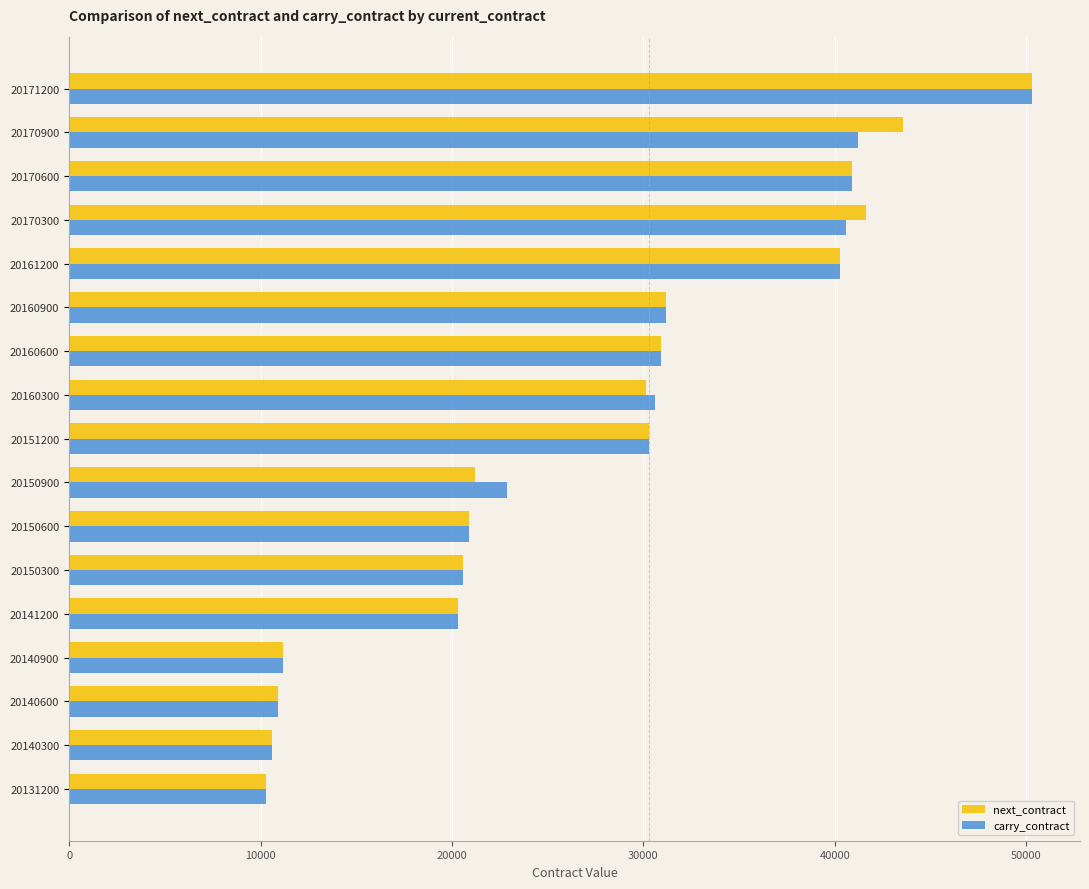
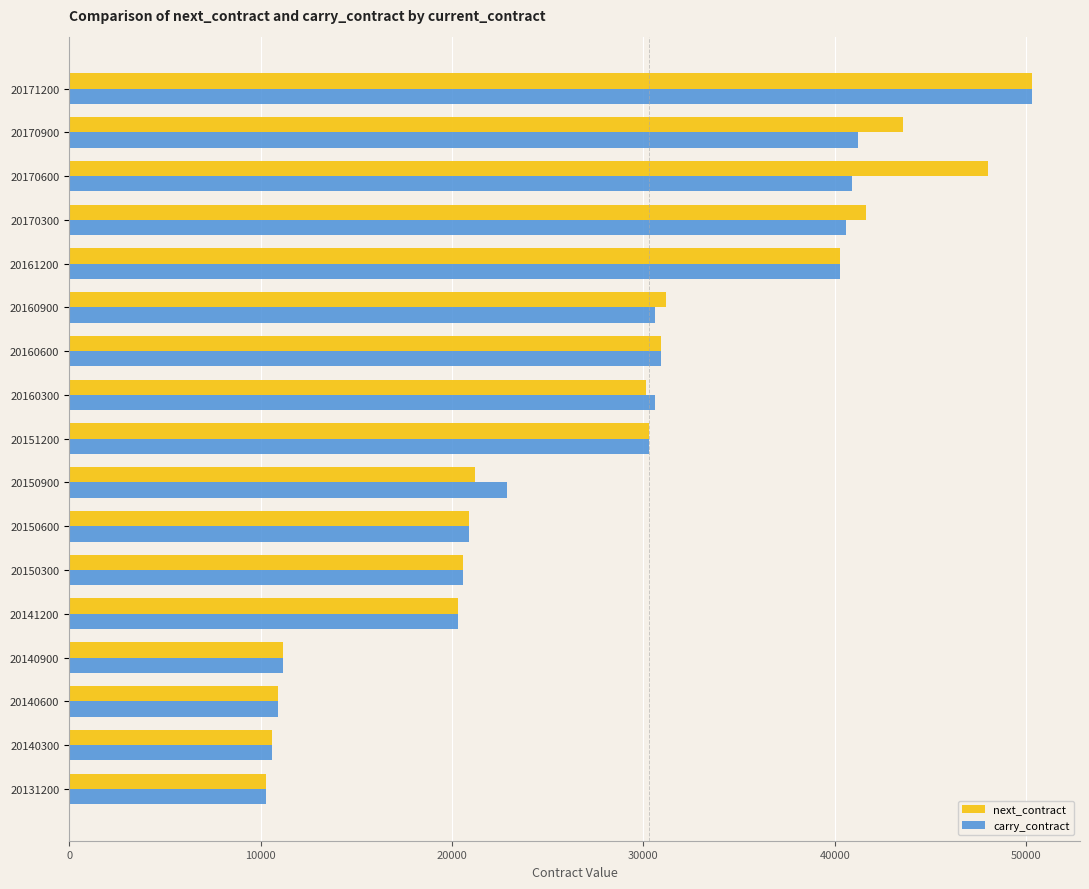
next_contract, 20170600: 40900 -> 48000
carry_contract, 20160900: 31200 -> 30600
